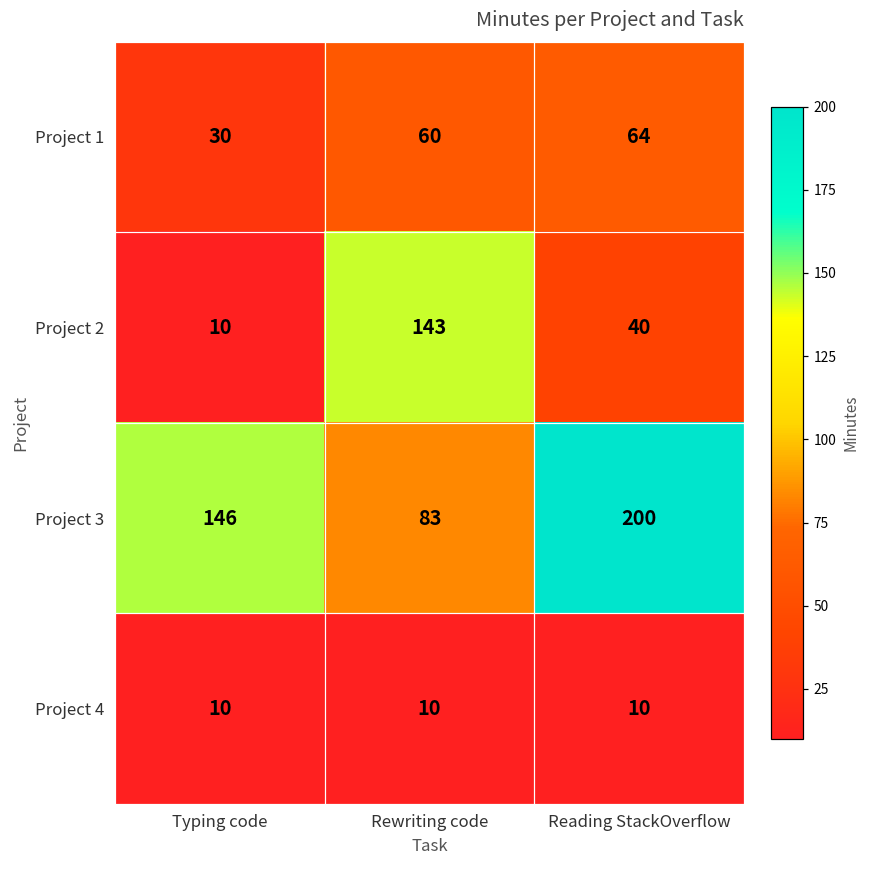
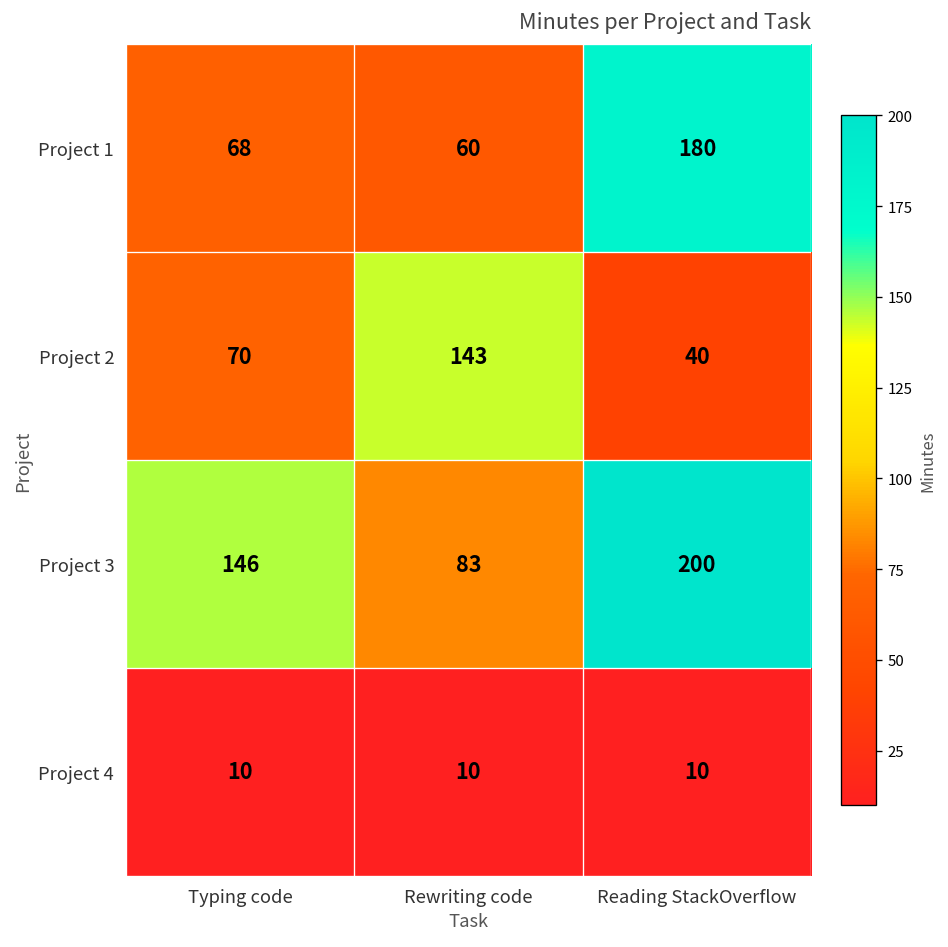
Project 1, Typing code: 30 -> 68
Project 1, Reading StackOverflow: 64 -> 180
Project 2, Typing code: 10 -> 70
